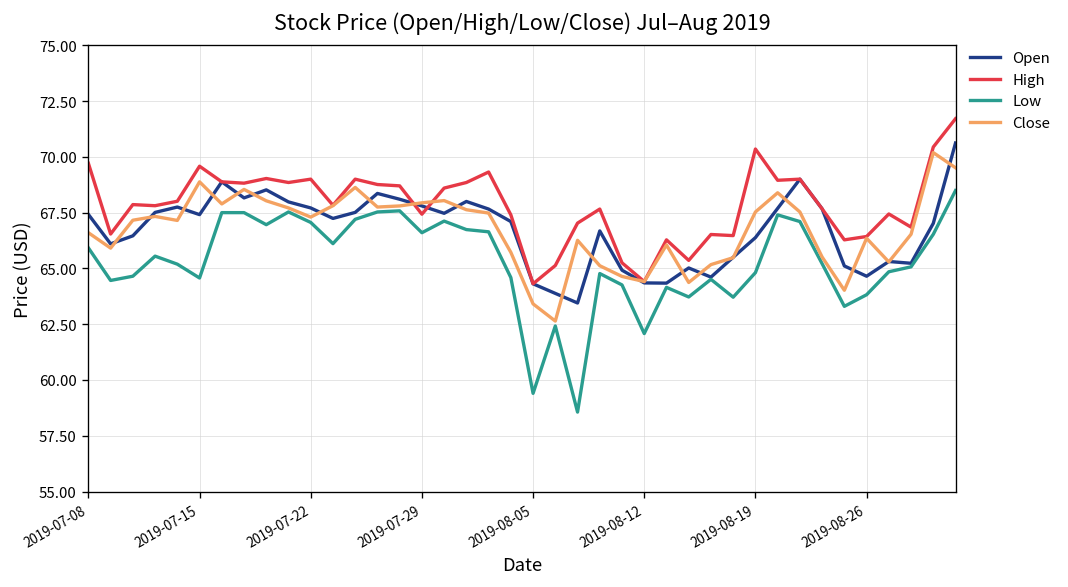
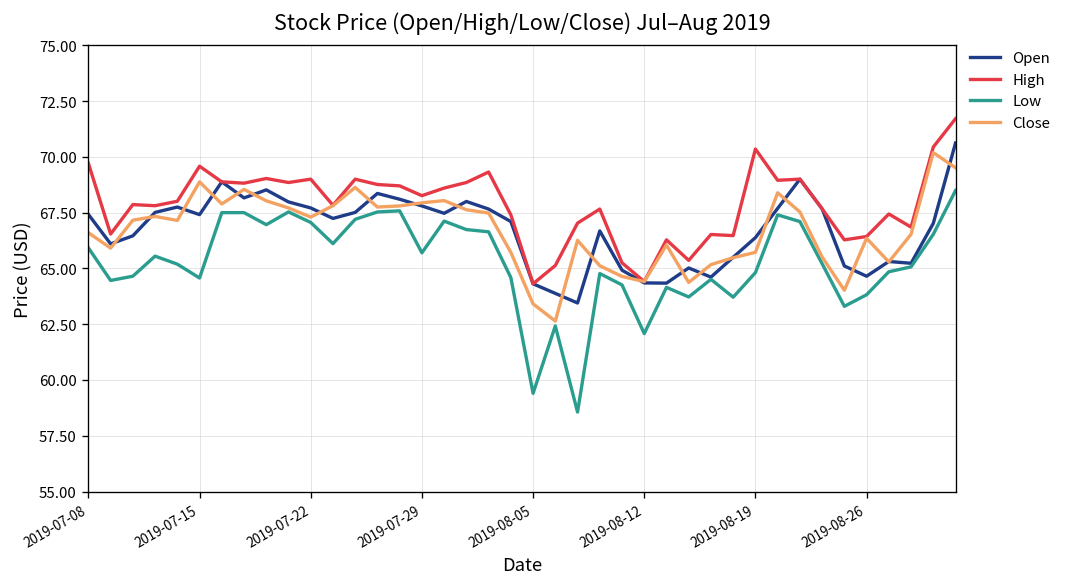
High, 2019-07-29: 67.4 -> 68.3
Low, 2019-07-29: 66.6 -> 65.7
Close, 2019-08-19: 67.5 -> 65.7
